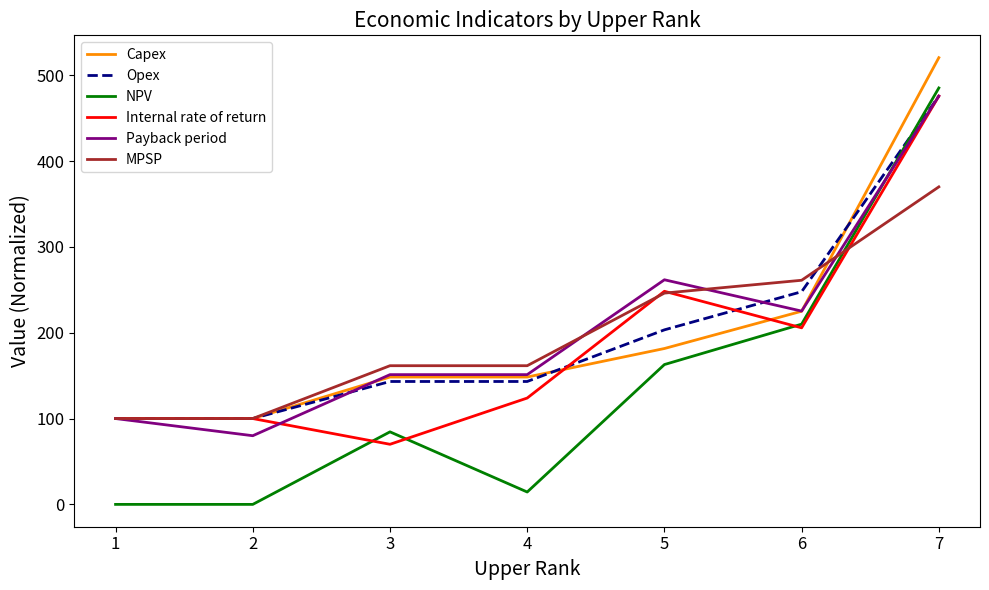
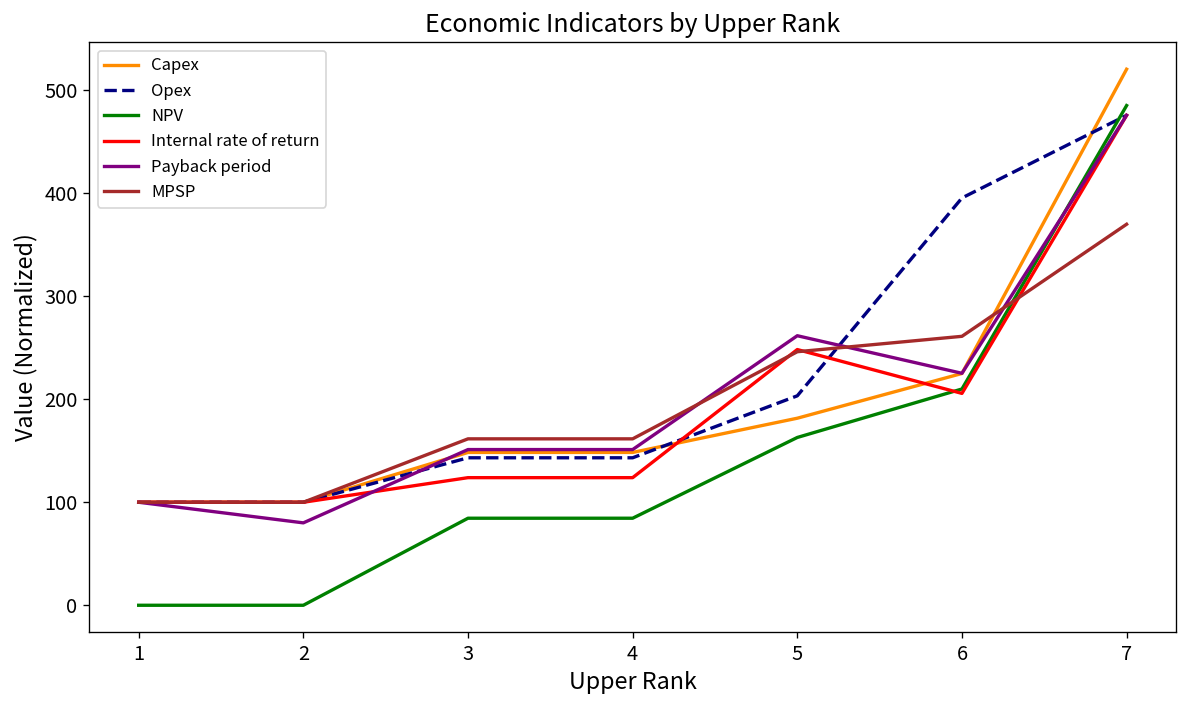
Internal rate of return, 3: 70 -> 120
NPV, 4: 10 -> 80
Opex, 6: 250 -> 400
